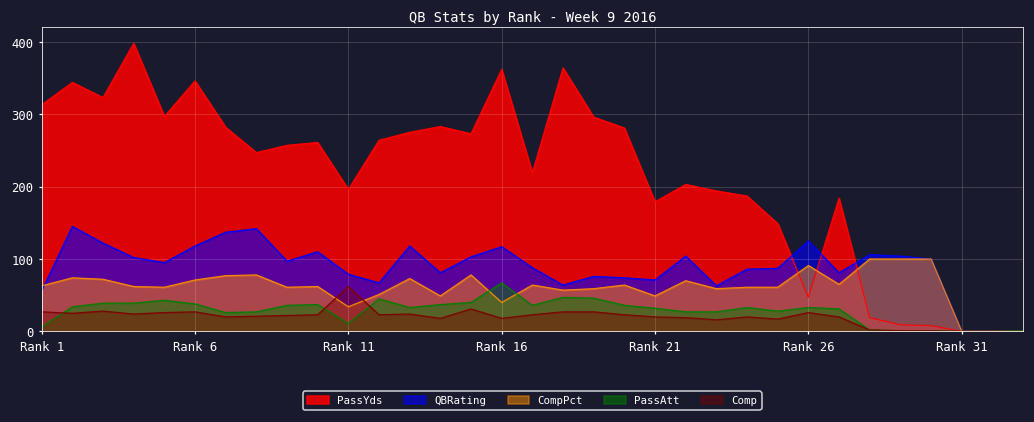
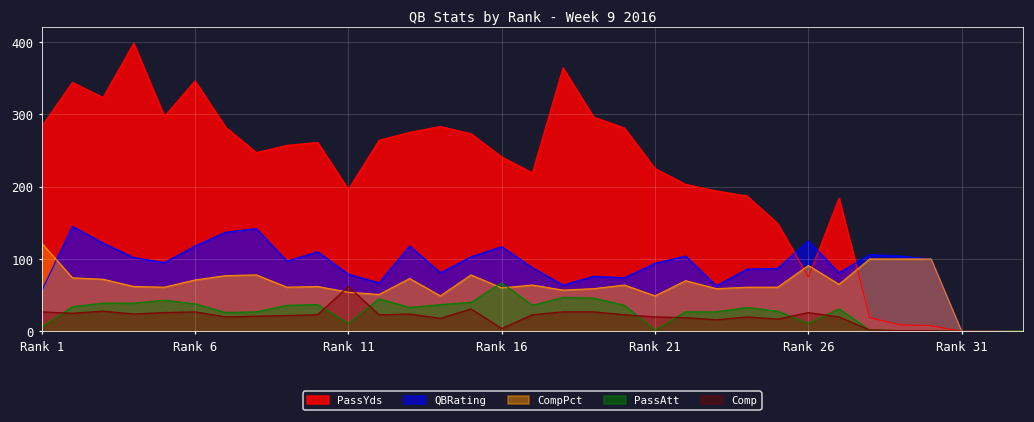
PassYds, Rank 1: 310 -> 280
CompPct, Rank 1: 60 -> 120
CompPct, Rank 11: 30 -> 50
PassYds, Rank 16: 360 -> 240
CompPct, Rank 16: 40 -> 60
Comp, Rank 16: 20 -> 0
PassYds, Rank 21: 180 -> 230
QBRating, Rank 21: 70 -> 90
PassAtt, Rank 21: 30 -> 0
PassYds, Rank 26: 50 -> 80
PassAtt, Rank 26: 30 -> 10
